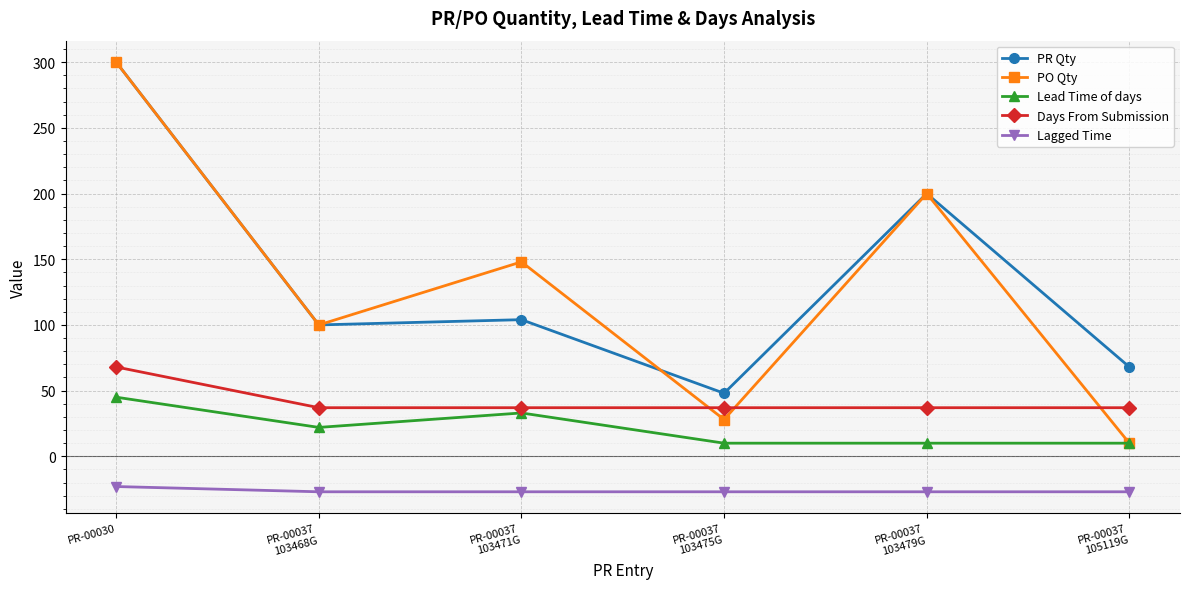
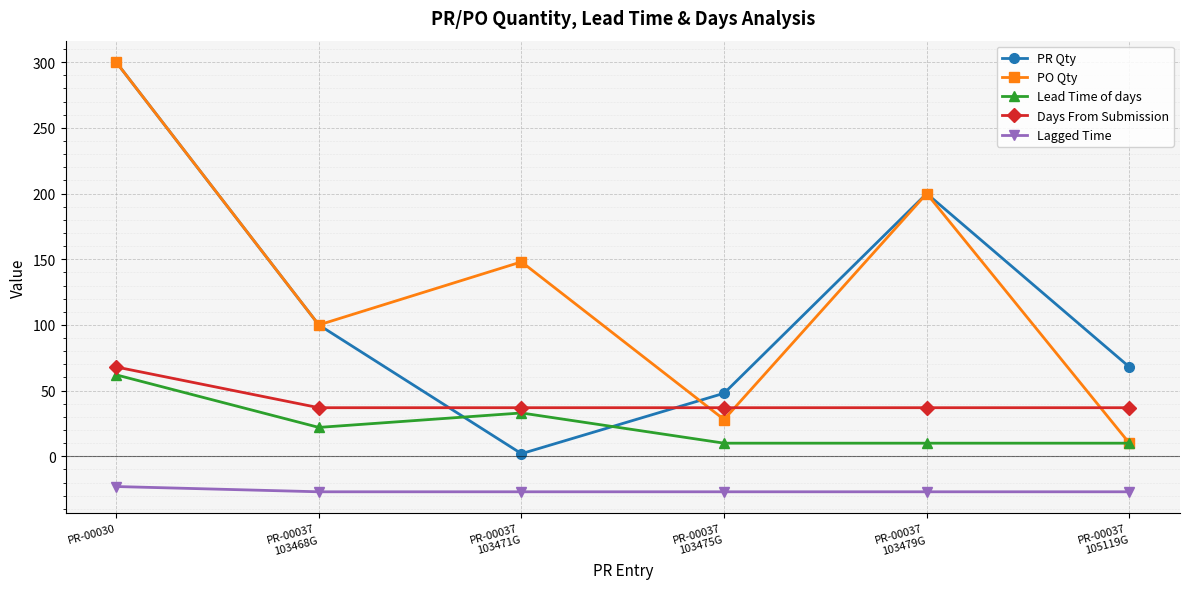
Lead Time of days, PR-00030: 45 -> 62
PR Qty, PR-00037 103471G: 104 -> 2
